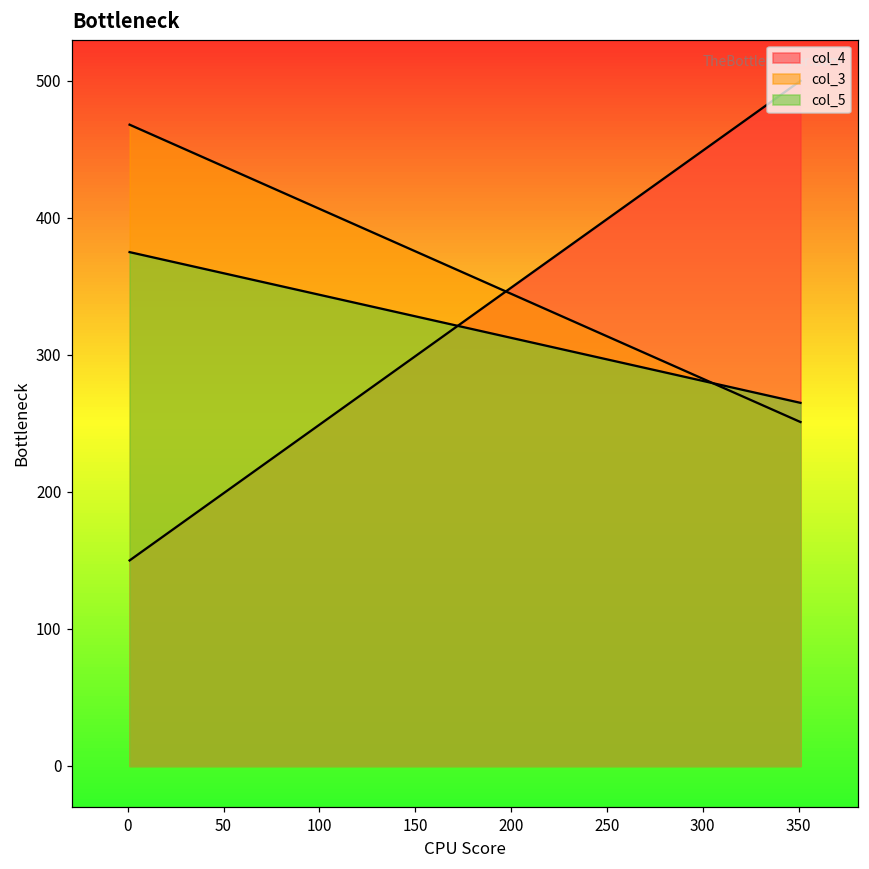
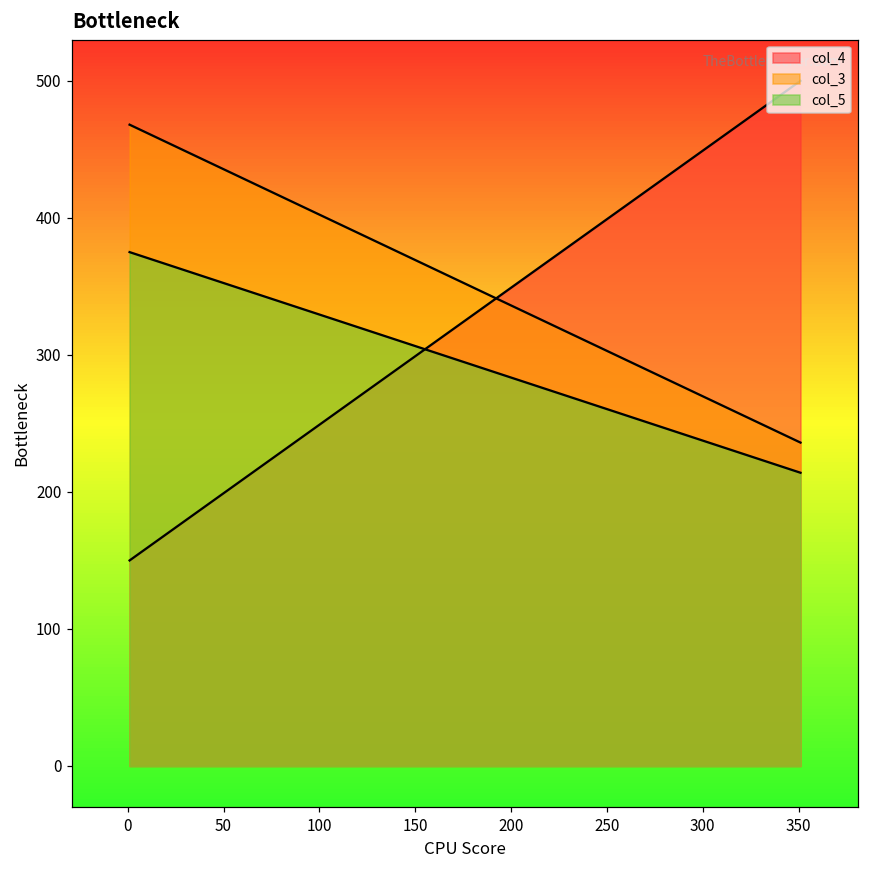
col_3, 350: 251 -> 236
col_5, 350: 265 -> 214
